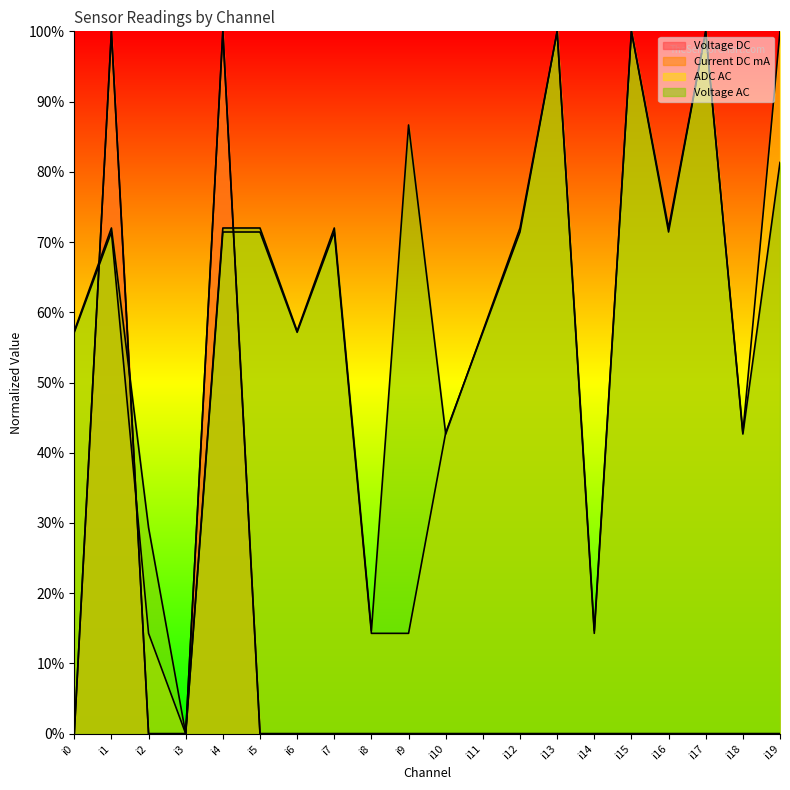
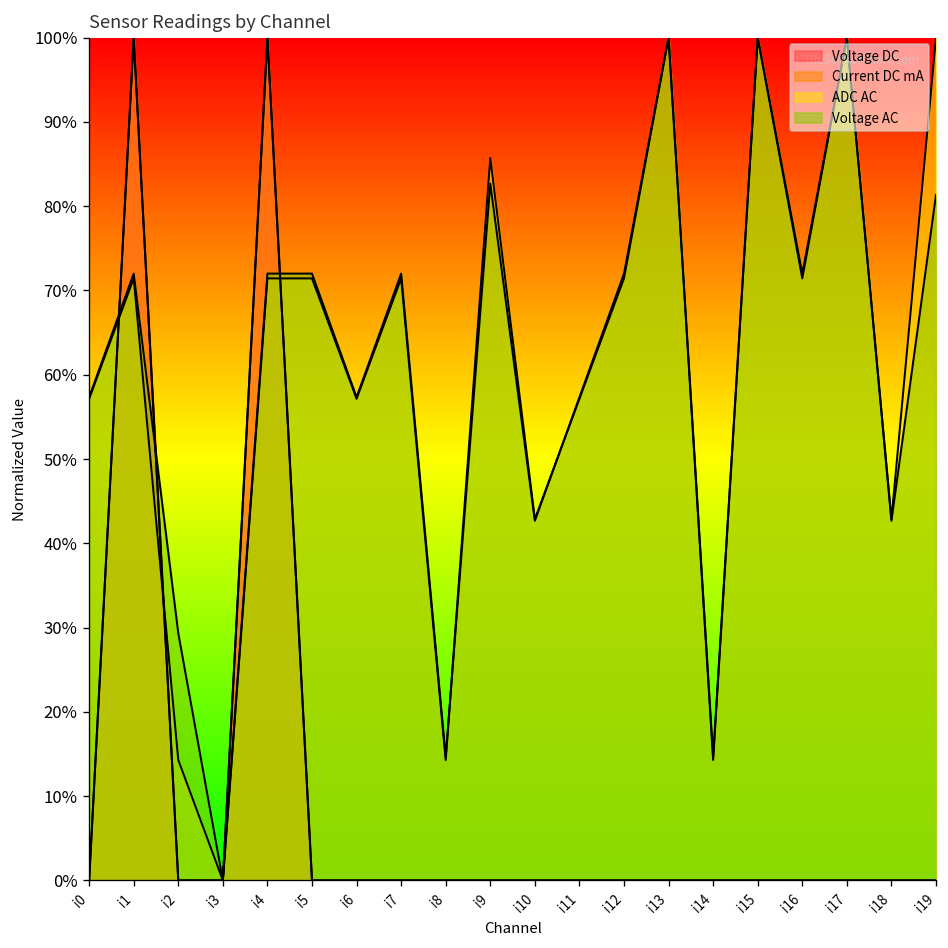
ADC AC, i9: 14% -> 86%
Voltage AC, i9: 87% -> 83%
